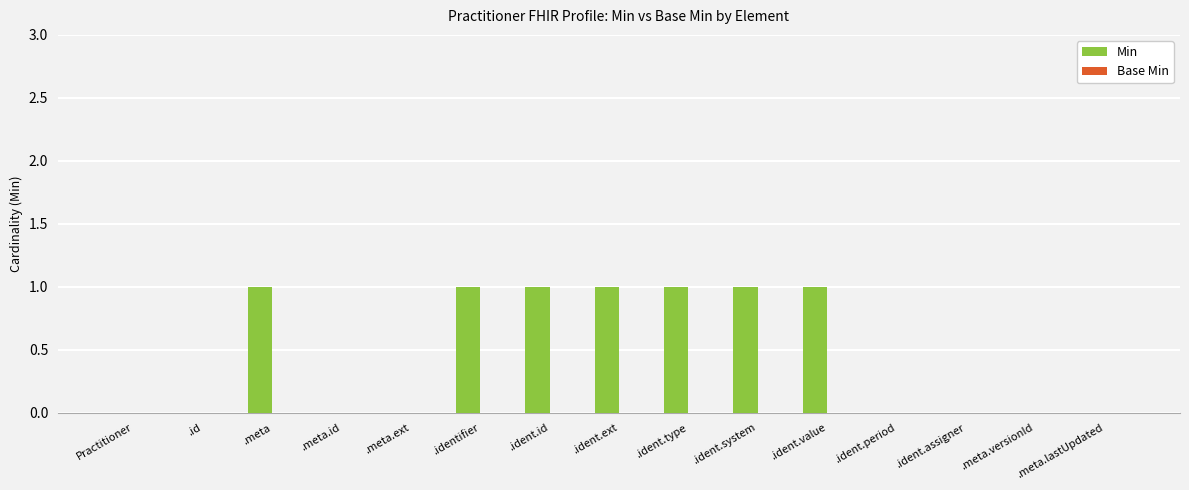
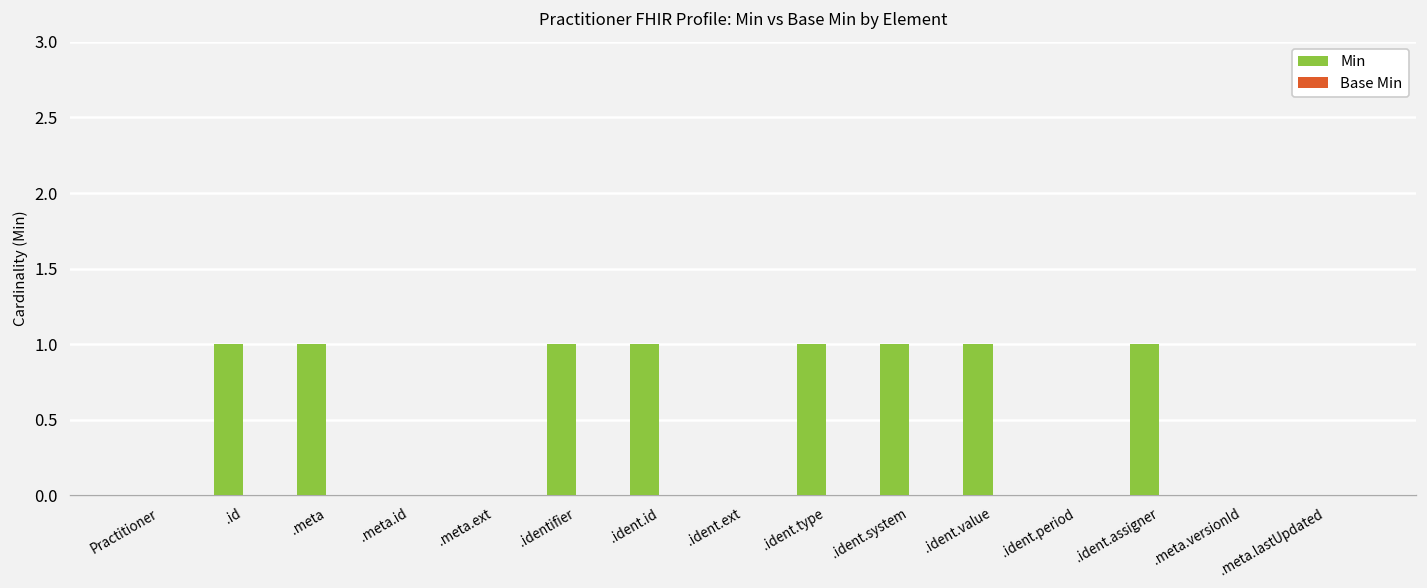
Min, .id: 0 -> 1
Min, .ident.ext: 1 -> 0
Min, .ident.assigner: 0 -> 1
